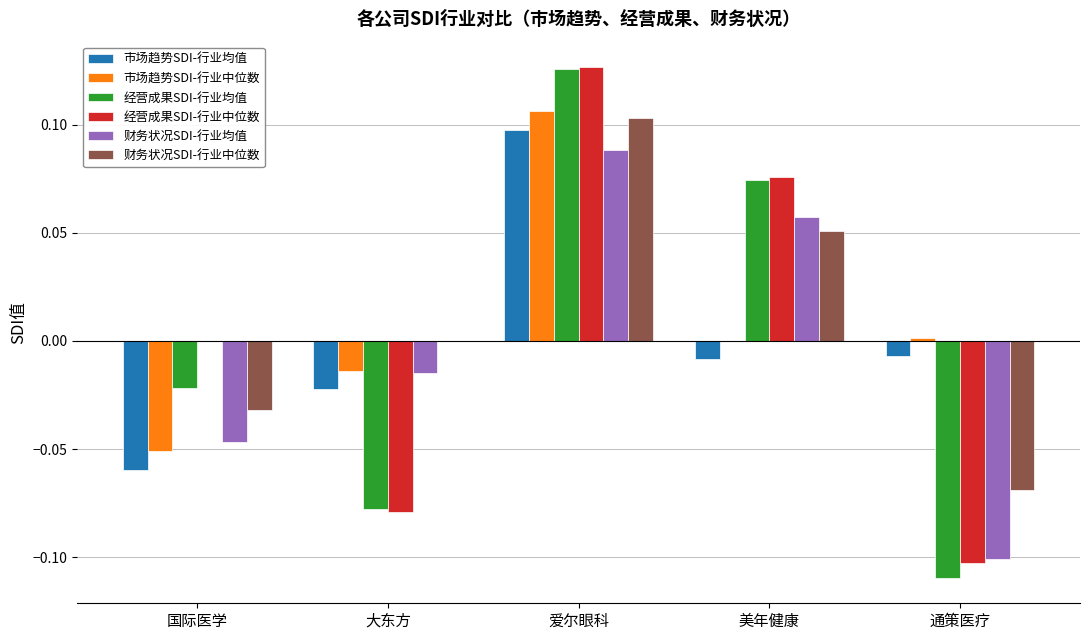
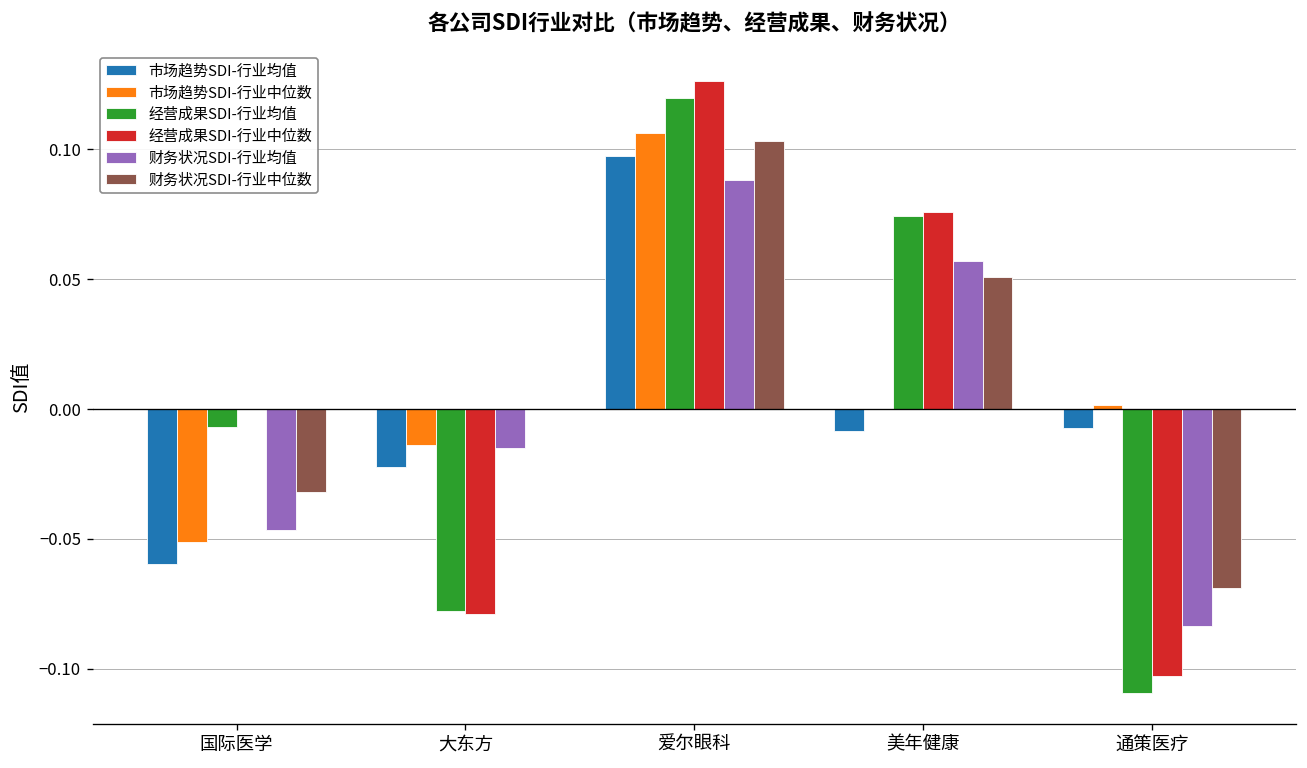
经营成果SDI-行业均值, 国际医学: -0.022 -> -0.007
经营成果SDI-行业均值, 爱尔眼科: 0.126 -> 0.120
财务状况SDI-行业均值, 通策医疗: -0.101 -> -0.084
